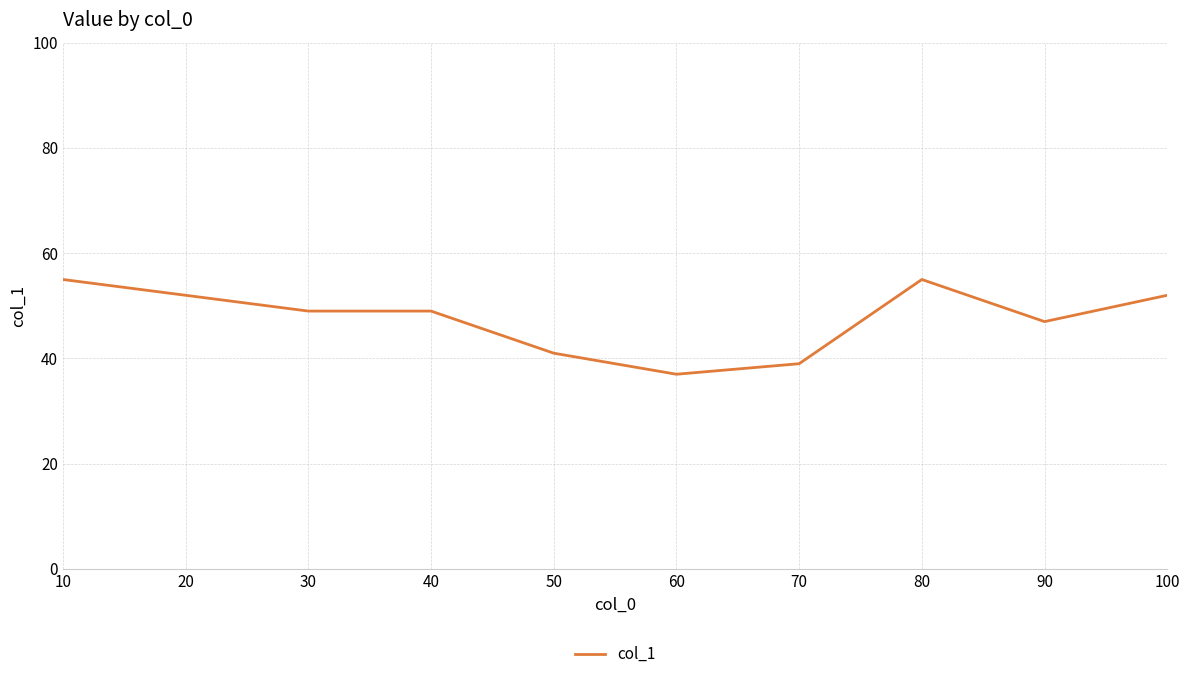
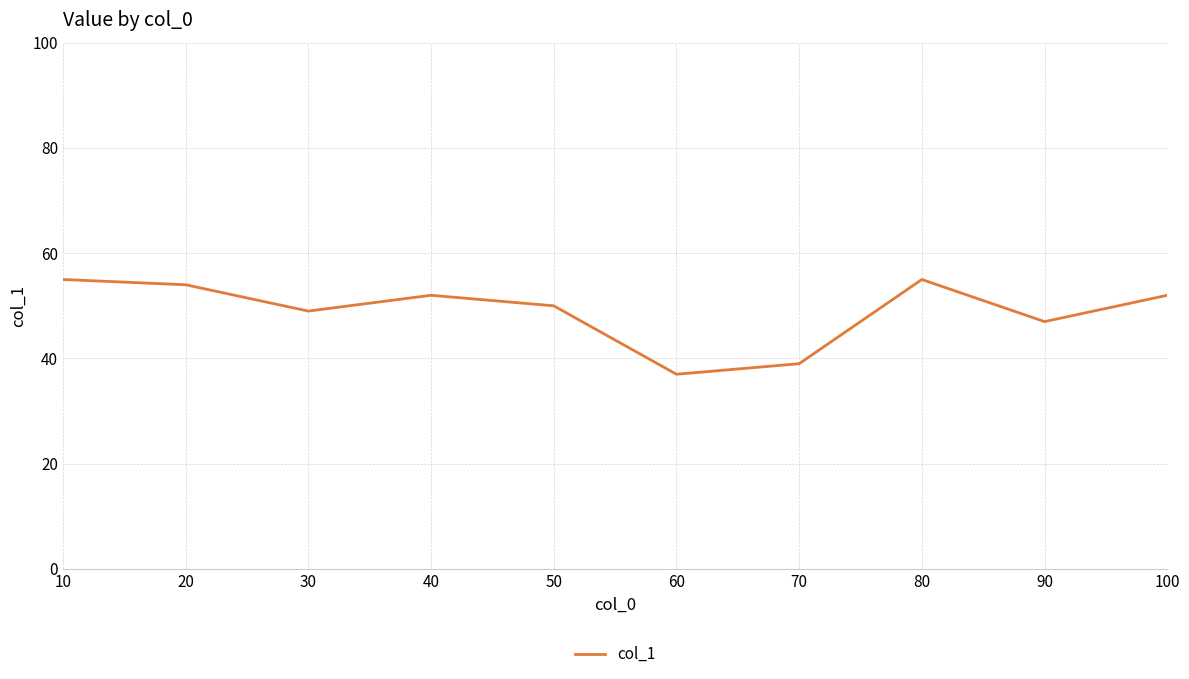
20: 52 -> 54
40: 49 -> 52
50: 41 -> 50
